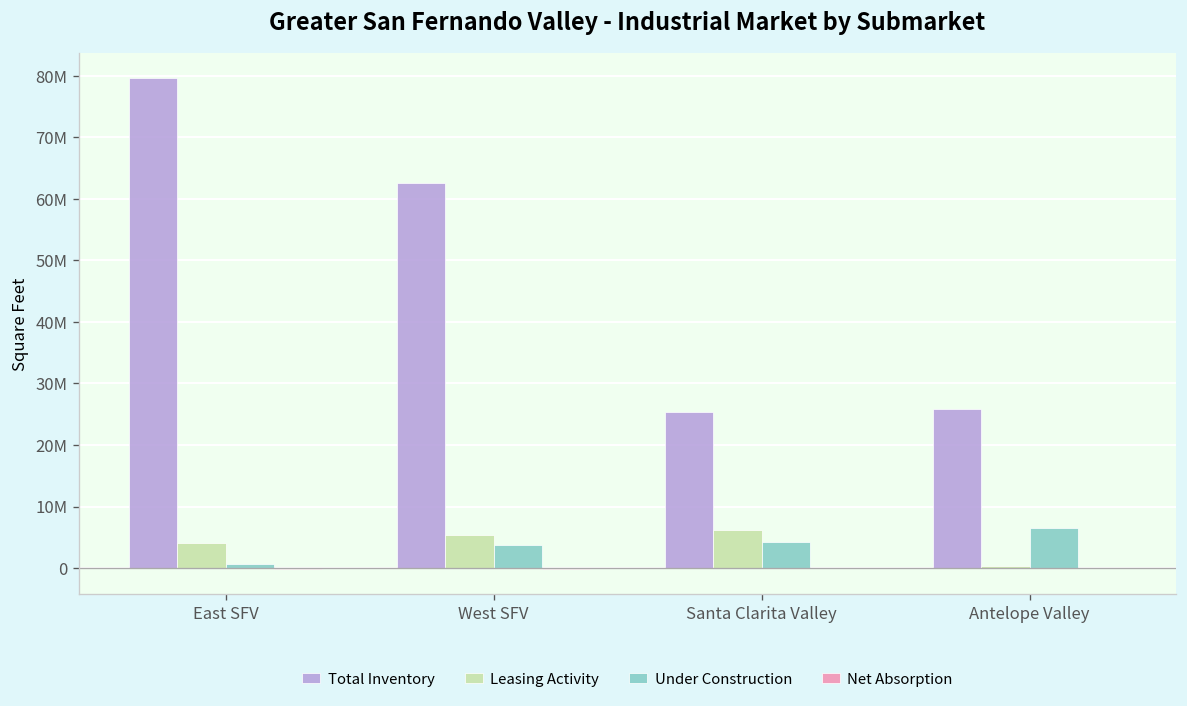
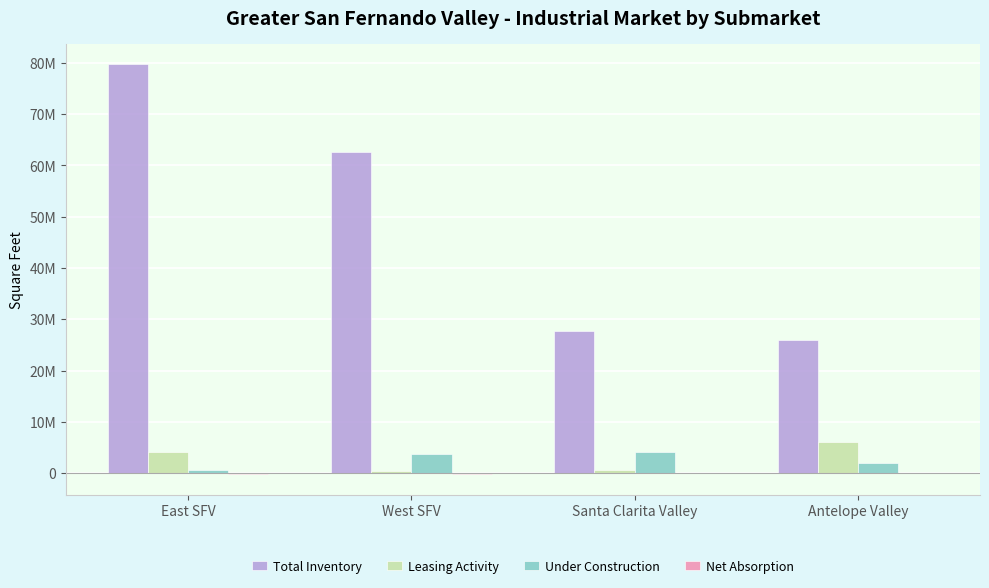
Leasing Activity, West SFV: 5000000 -> 0
Total Inventory, Santa Clarita Valley: 25000000 -> 28000000
Leasing Activity, Santa Clarita Valley: 6000000 -> 1000000
Leasing Activity, Antelope Valley: 0 -> 6000000
Under Construction, Antelope Valley: 6000000 -> 2000000
